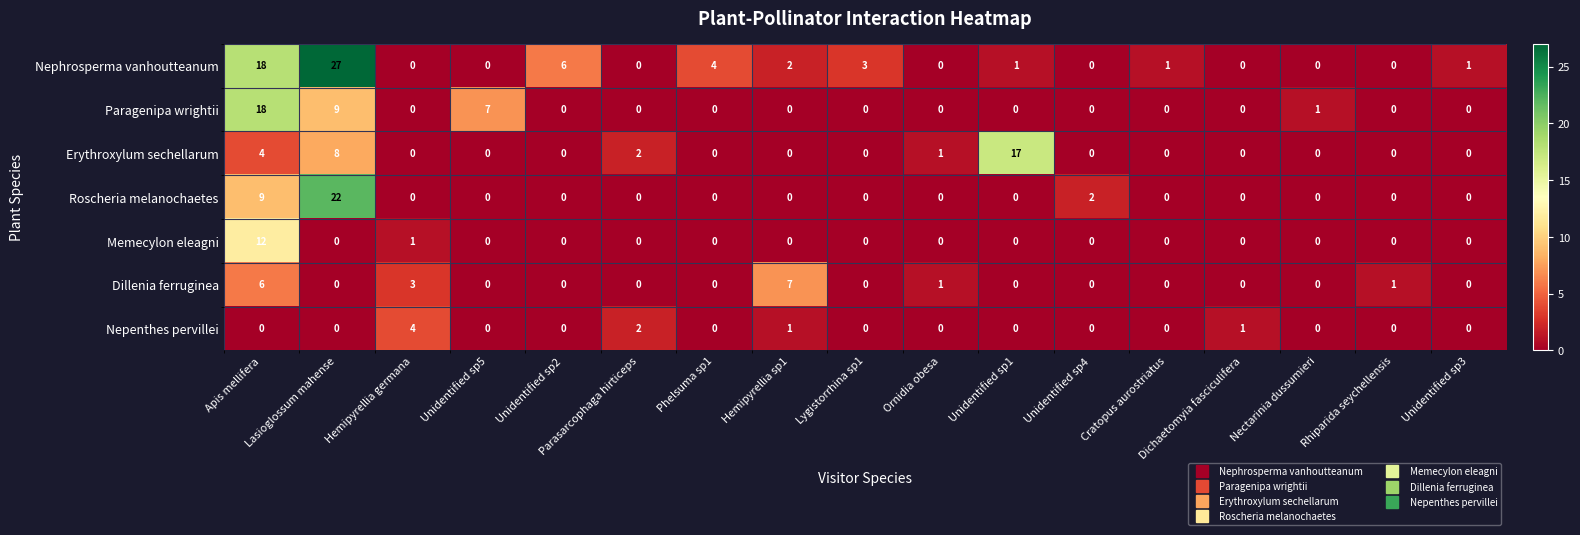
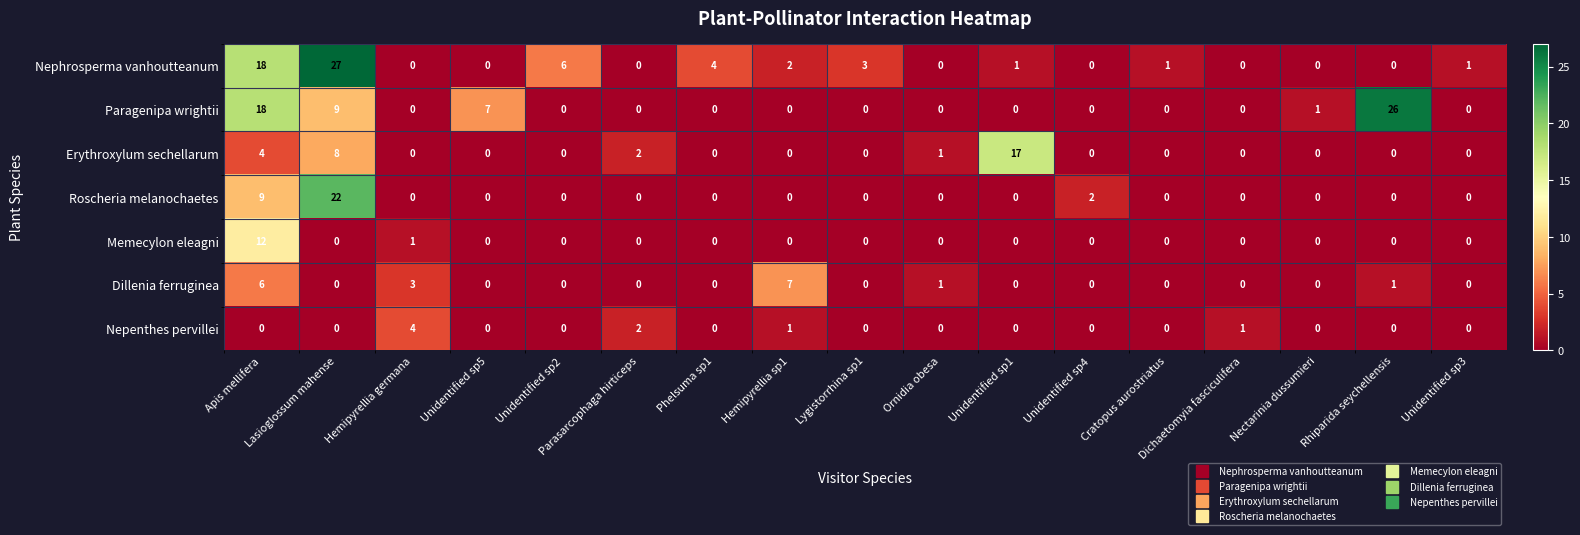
Paragenipa wrightii, Rhiparida seychellensis: 0 -> 26
